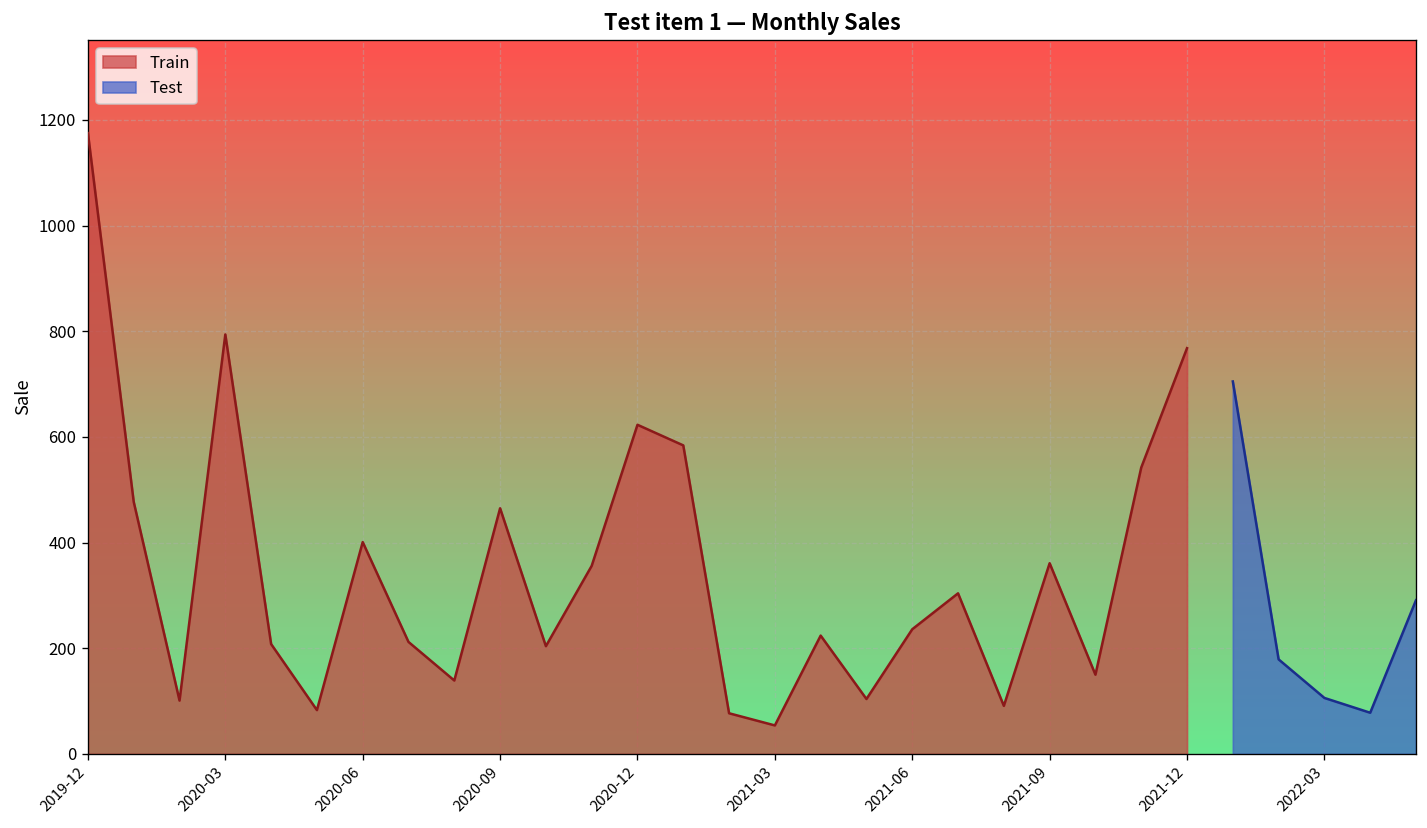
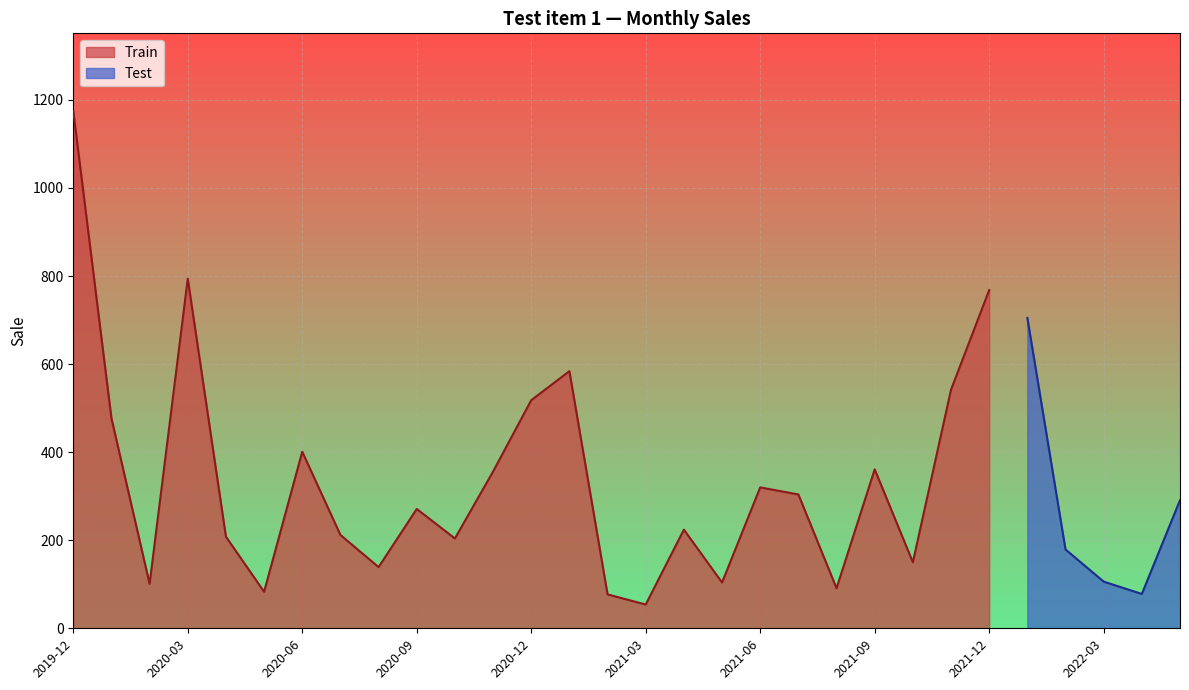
Train, 2020-09: 470 -> 270
Train, 2020-12: 620 -> 520
Train, 2021-06: 240 -> 320
